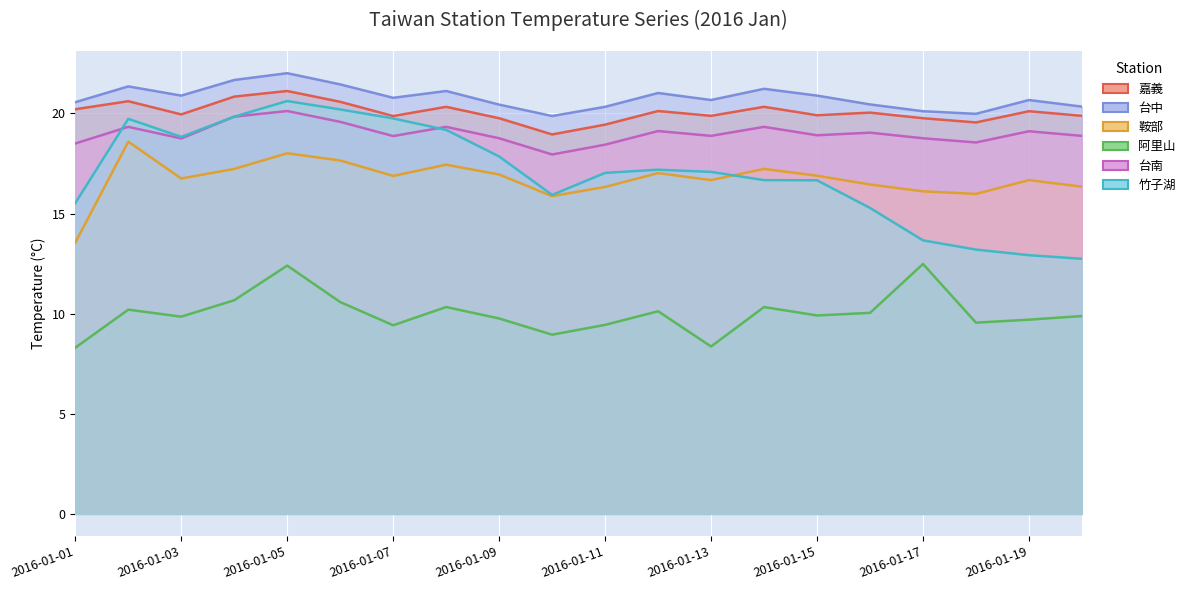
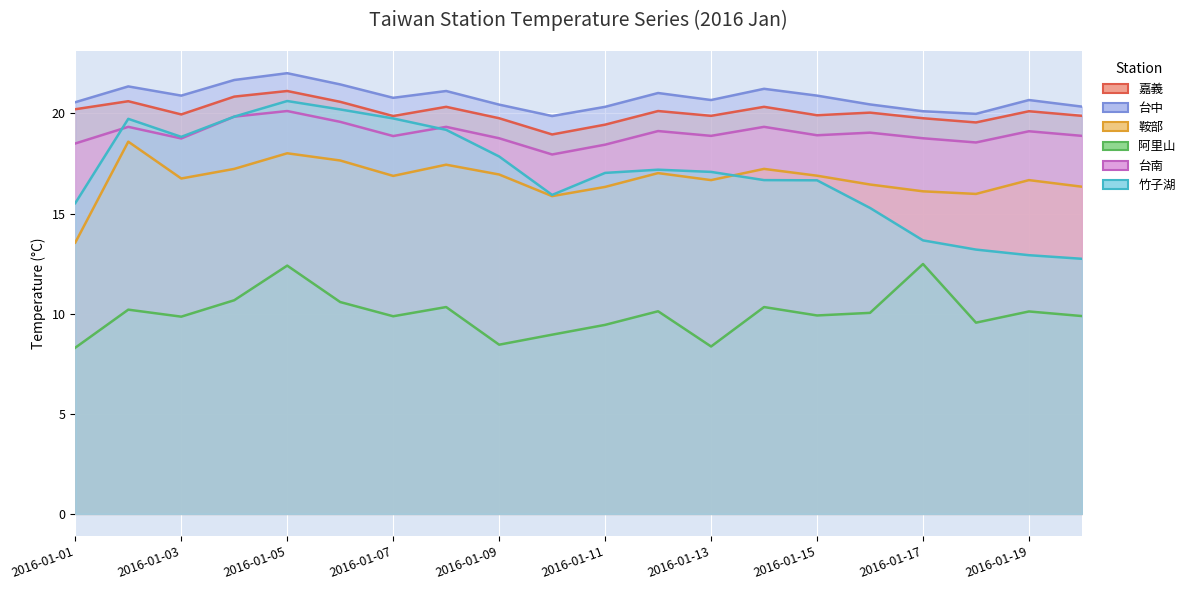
阿里山, 2016-01-07: 9.4 -> 9.9
阿里山, 2016-01-09: 9.8 -> 8.5
阿里山, 2016-01-19: 9.7 -> 10.1
